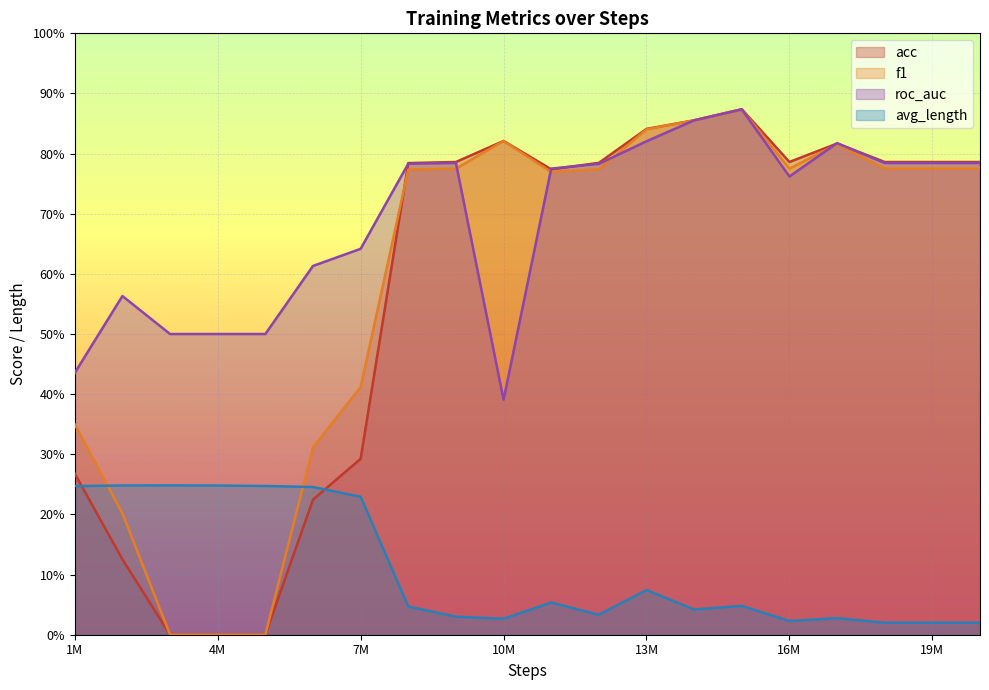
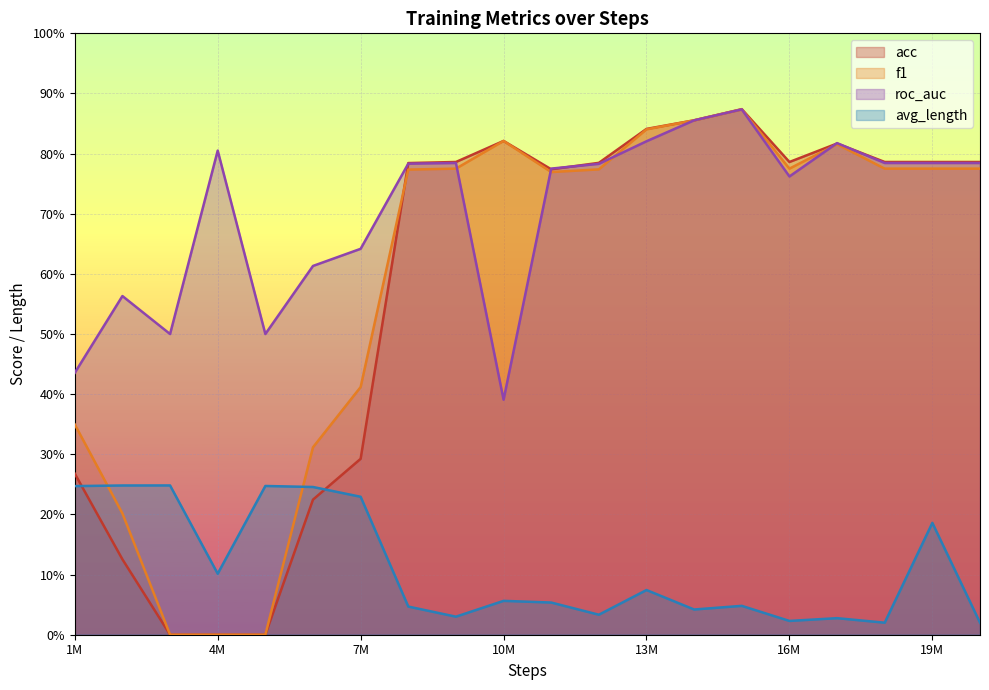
roc_auc, 4M: 50% -> 81%
avg_length, 4M: 25% -> 10%
avg_length, 10M: 3% -> 6%
avg_length, 19M: 2% -> 19%
